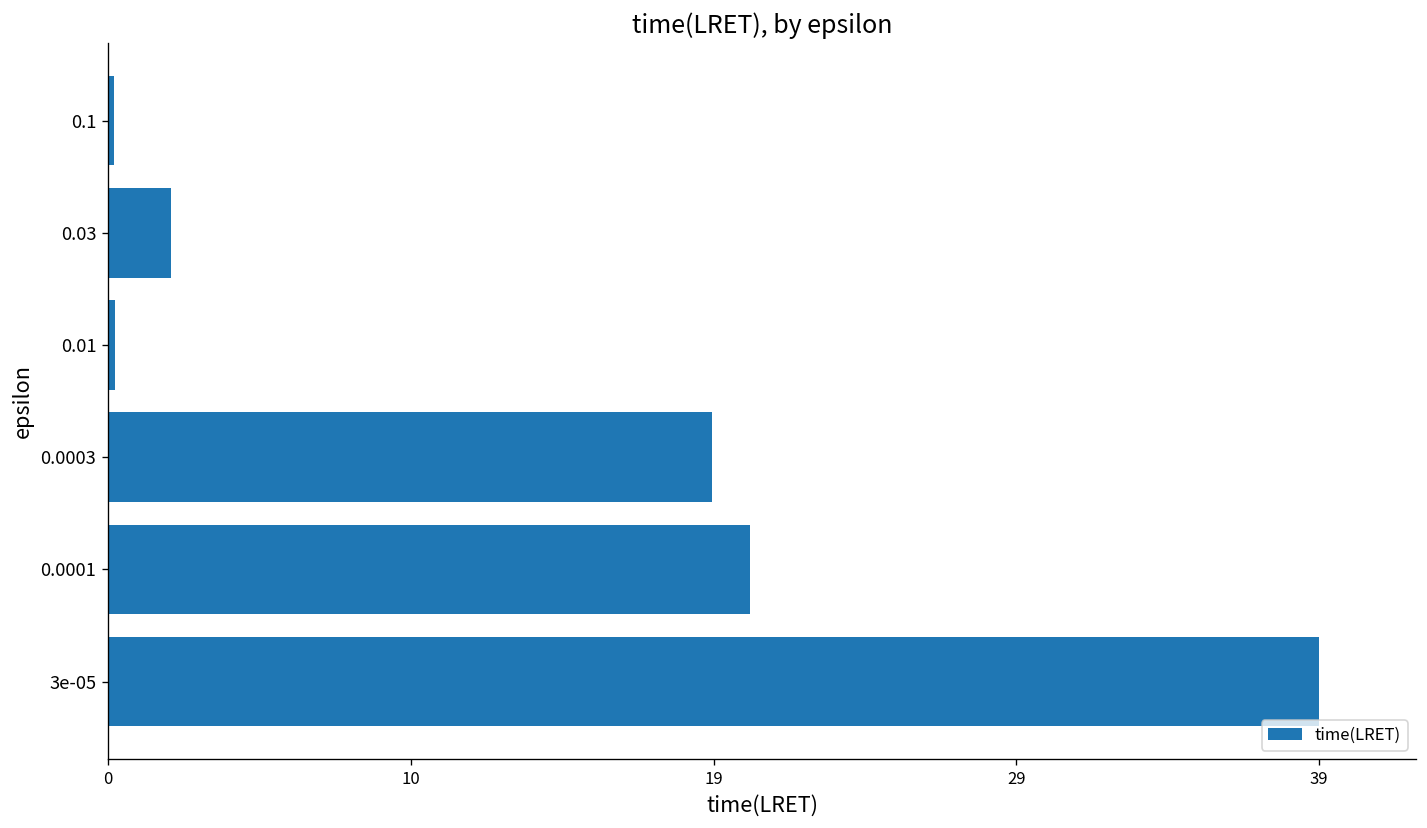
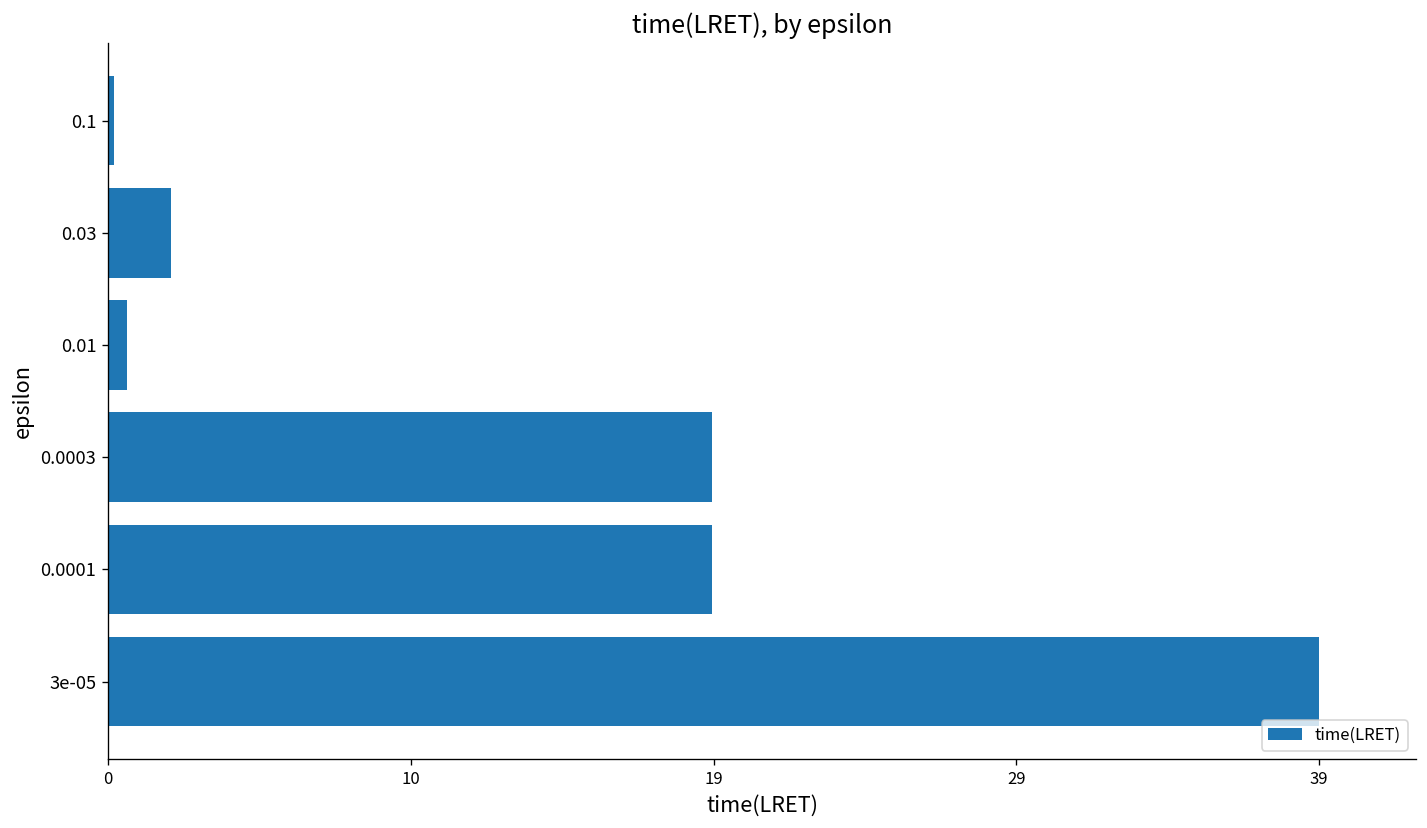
0.01: 0.2 -> 0.6
0.0001: 20.6 -> 19.3
